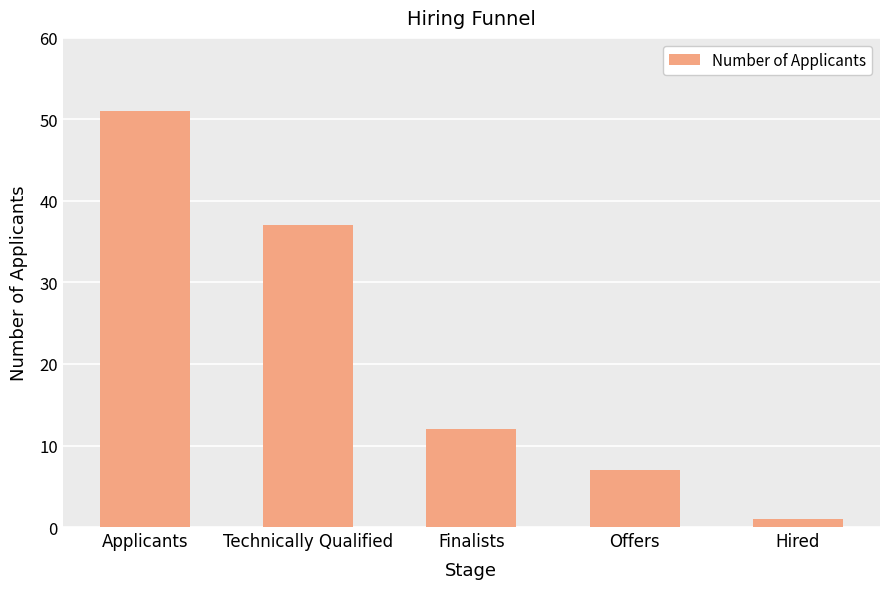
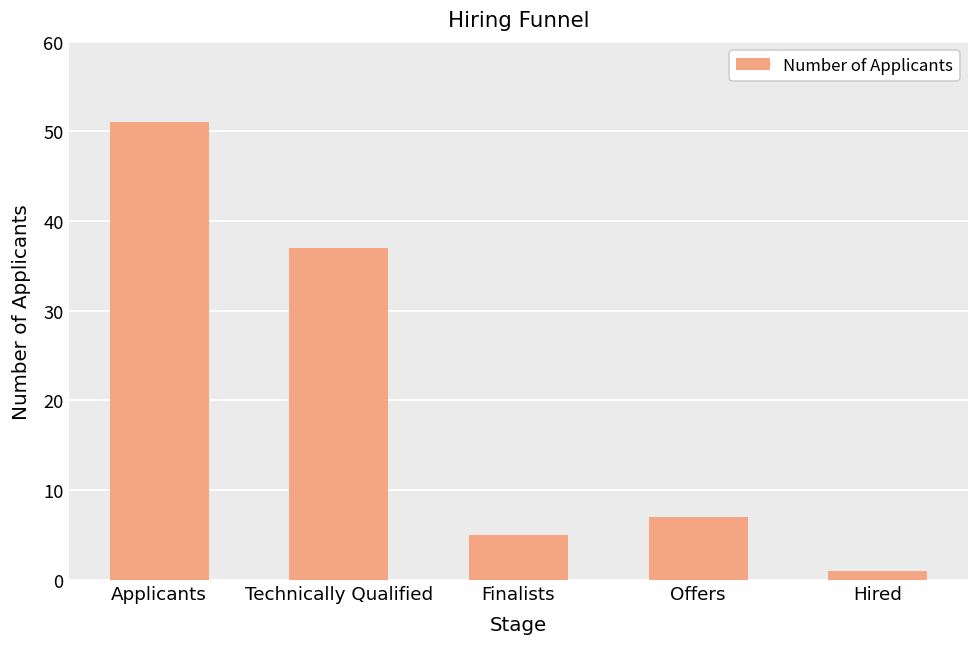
Finalists: 12 -> 5
